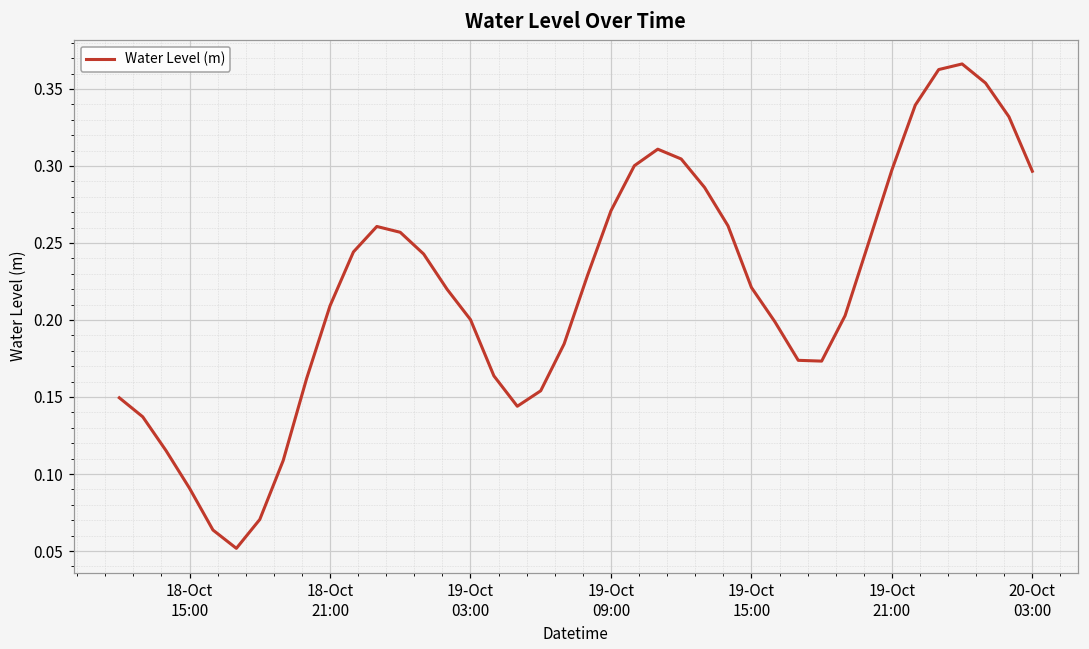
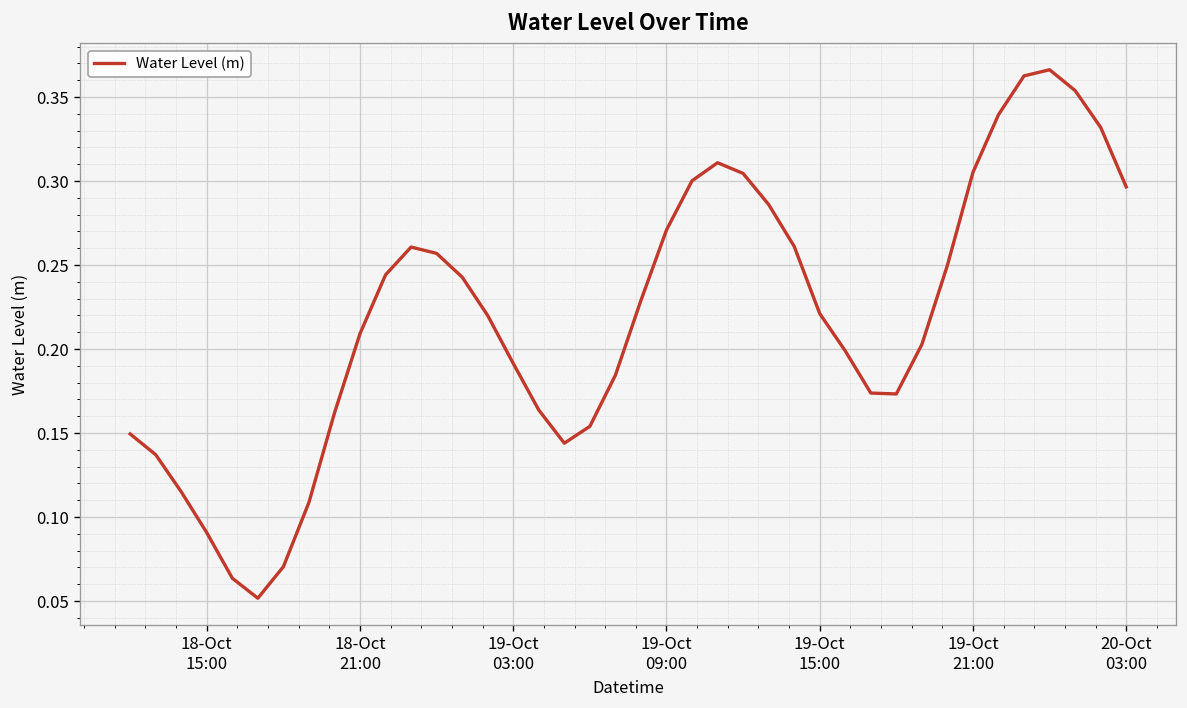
19-Oct 03:00: 0.200 -> 0.191
19-Oct 21:00: 0.297 -> 0.305
